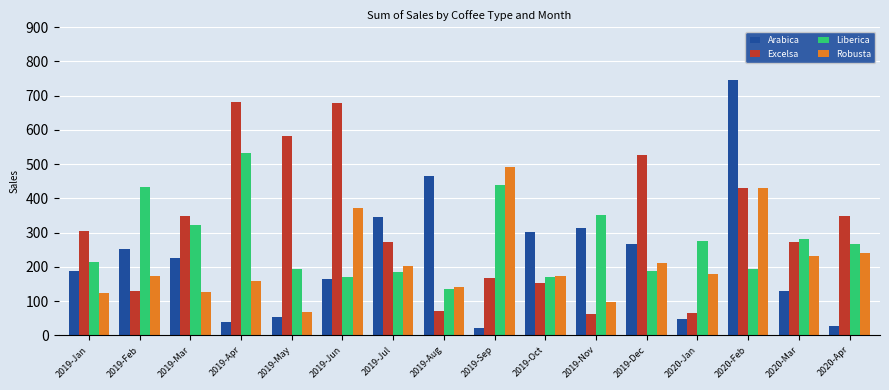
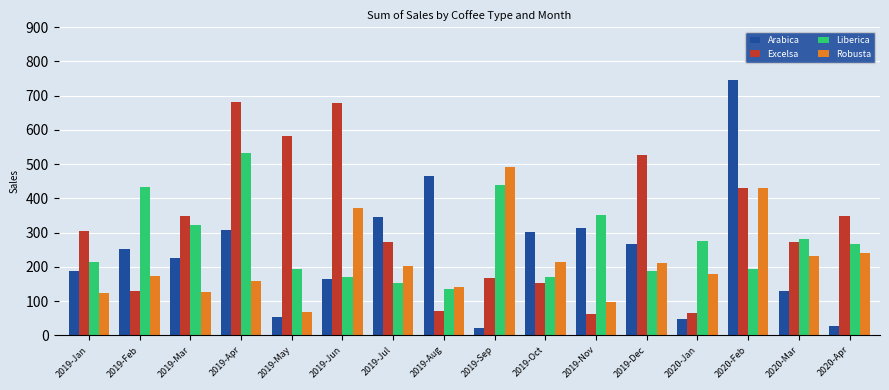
Arabica, 2019-Apr: 40 -> 310
Liberica, 2019-Jul: 180 -> 150
Robusta, 2019-Oct: 170 -> 210
